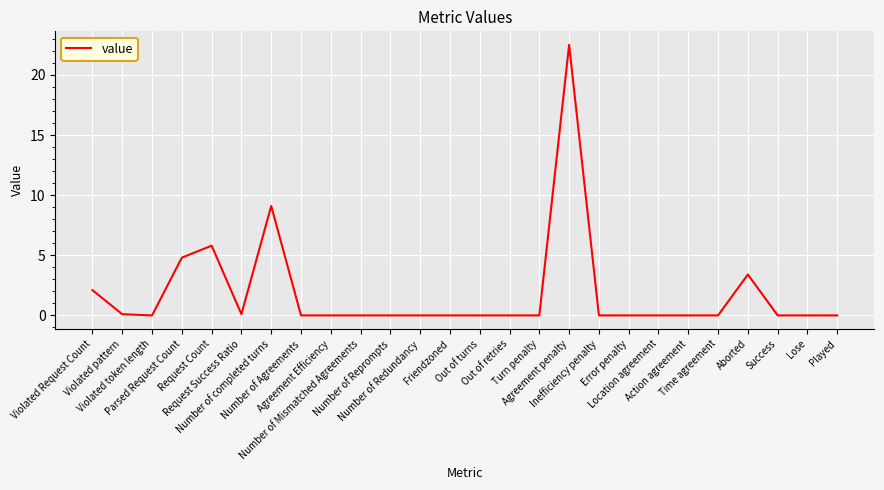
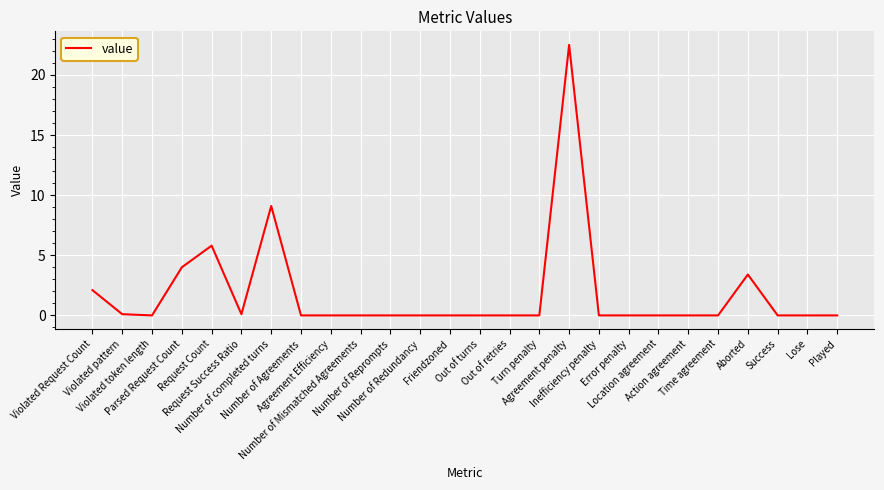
Parsed Request Count: 4.8 -> 4.0
